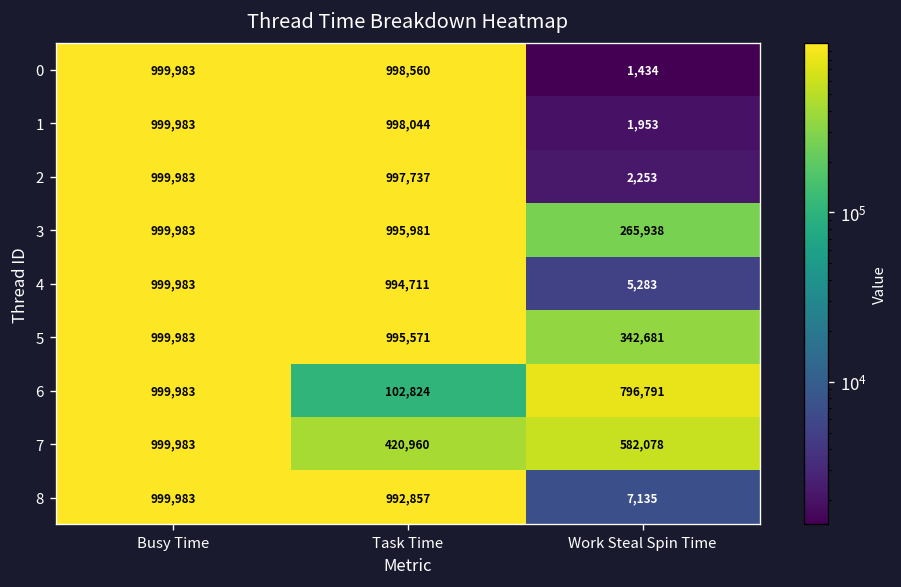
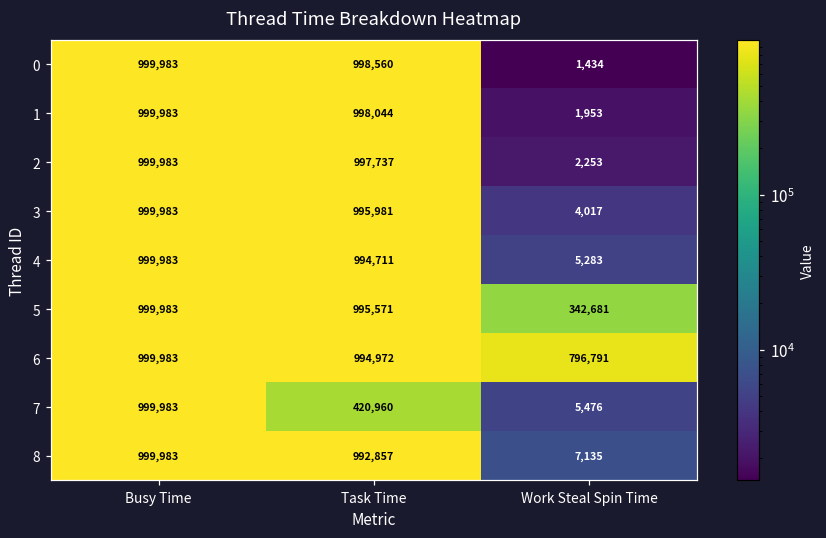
3, Work Steal Spin Time: 265,938 -> 4,017
6, Task Time: 102,824 -> 994,972
7, Work Steal Spin Time: 582,078 -> 5,476
